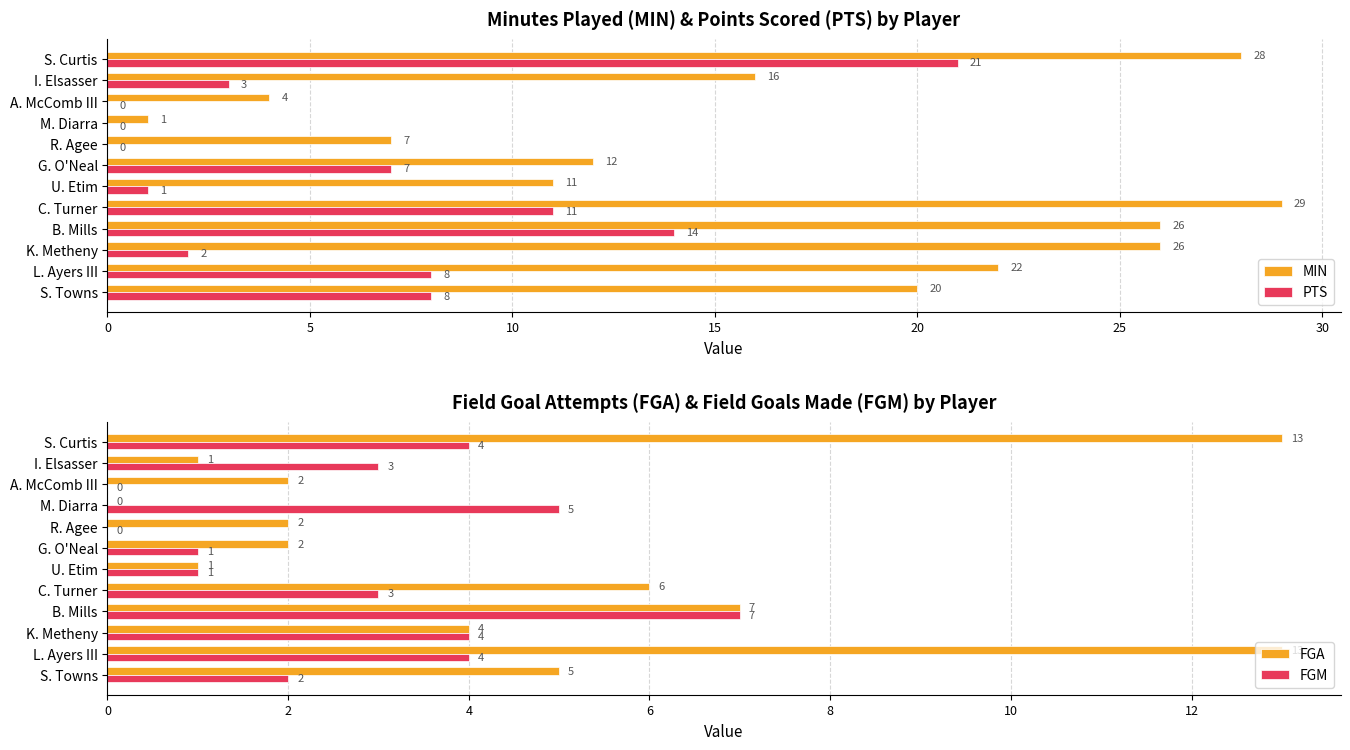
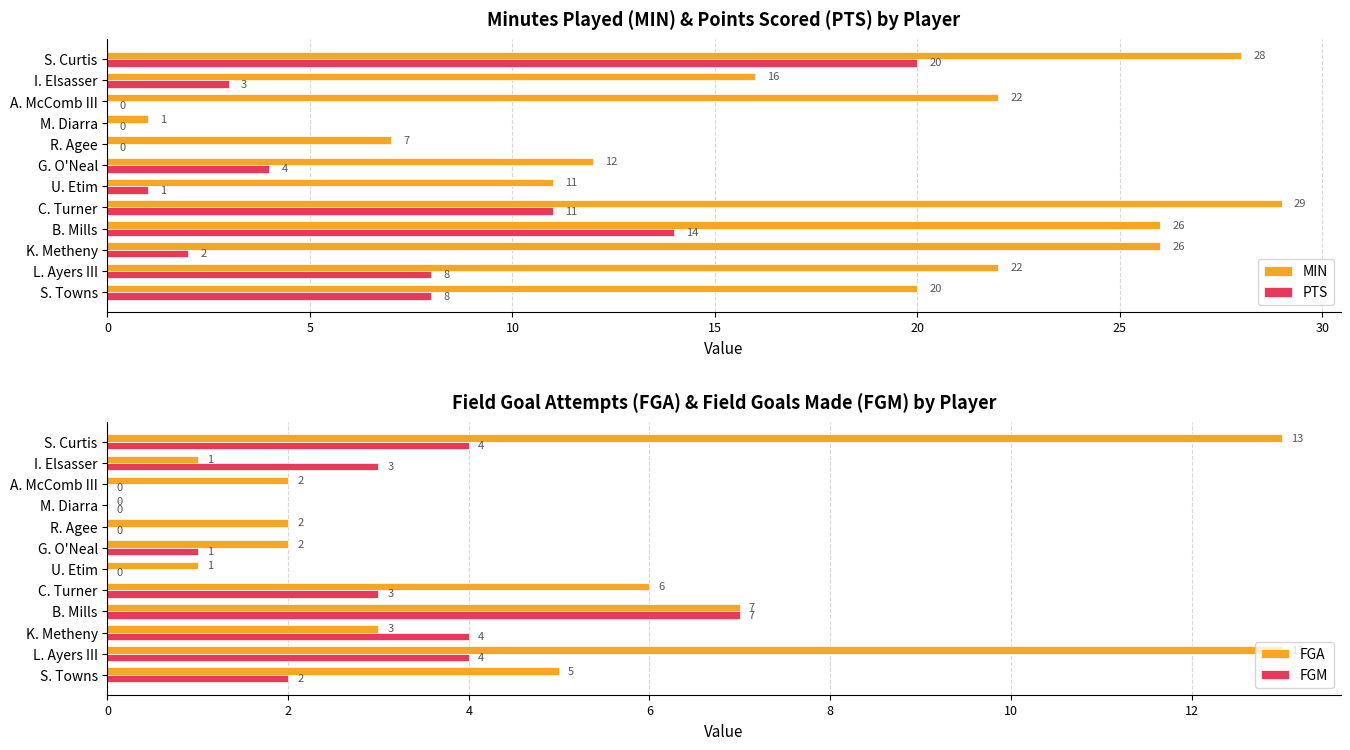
Minutes Played (MIN) & Points Scored (PTS) by Player, PTS, S. Curtis: 21 -> 20
Minutes Played (MIN) & Points Scored (PTS) by Player, MIN, A. McComb III: 4 -> 22
Minutes Played (MIN) & Points Scored (PTS) by Player, PTS, G. O'Neal: 7 -> 4
Field Goal Attempts (FGA) & Field Goals Made (FGM) by Player, FGM, M. Diarra: 5 -> 0
Field Goal Attempts (FGA) & Field Goals Made (FGM) by Player, FGM, U. Etim: 1 -> 0
Field Goal Attempts (FGA) & Field Goals Made (FGM) by Player, FGA, K. Metheny: 4 -> 3
